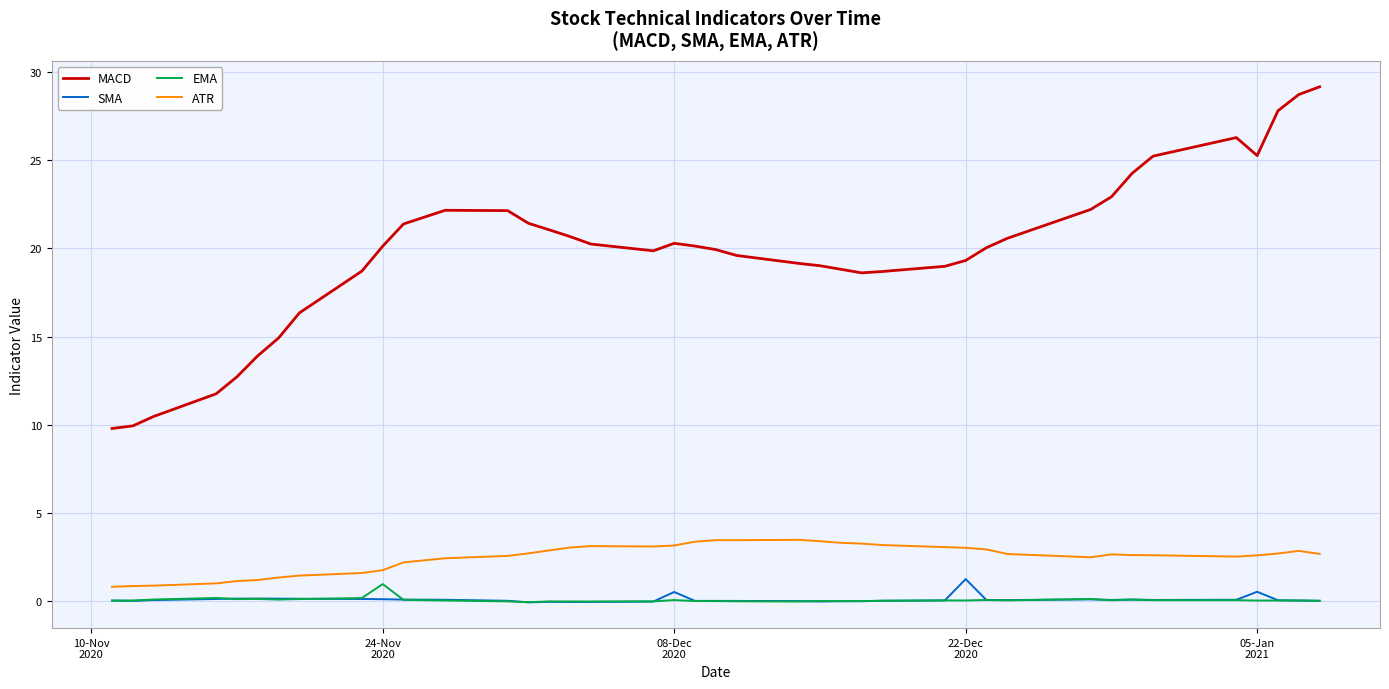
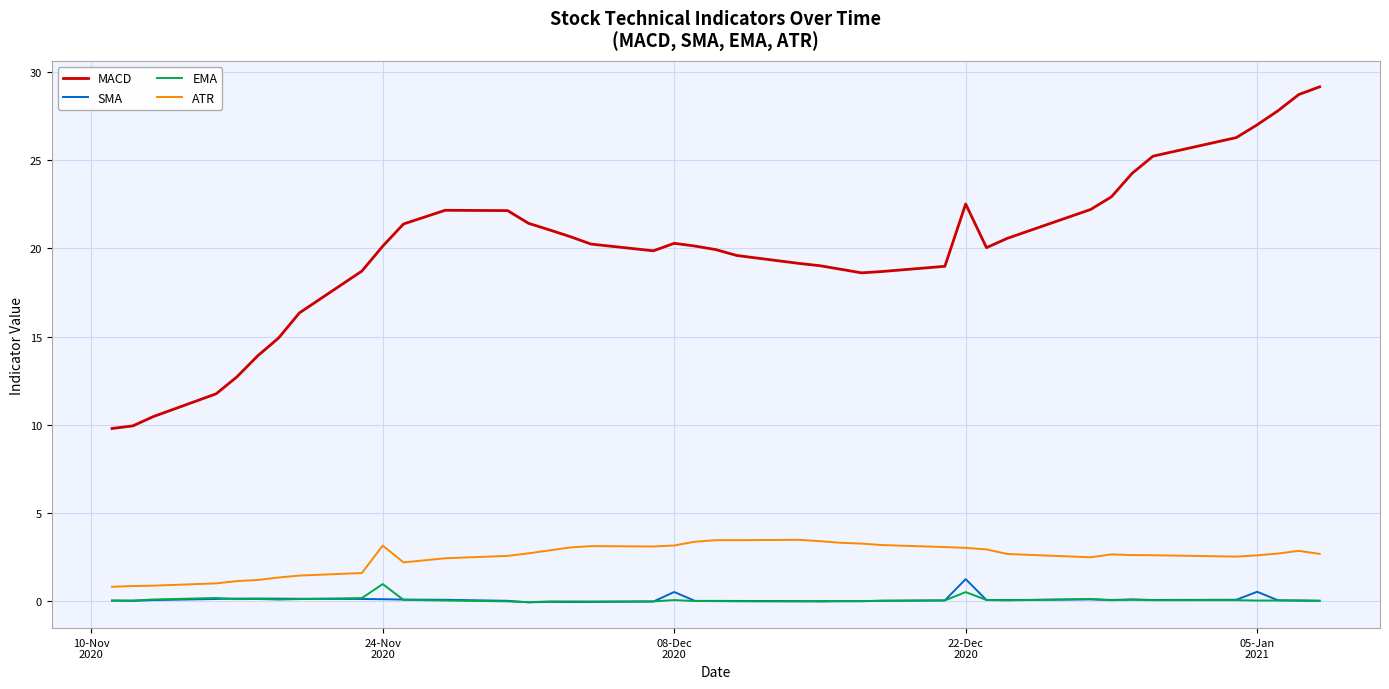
ATR, 24-Nov 2020: 1.7 -> 3.1
MACD, 22-Dec 2020: 19.3 -> 22.5
EMA, 22-Dec 2020: 0.0 -> 0.5
MACD, 05-Jan 2021: 25.3 -> 27.0
